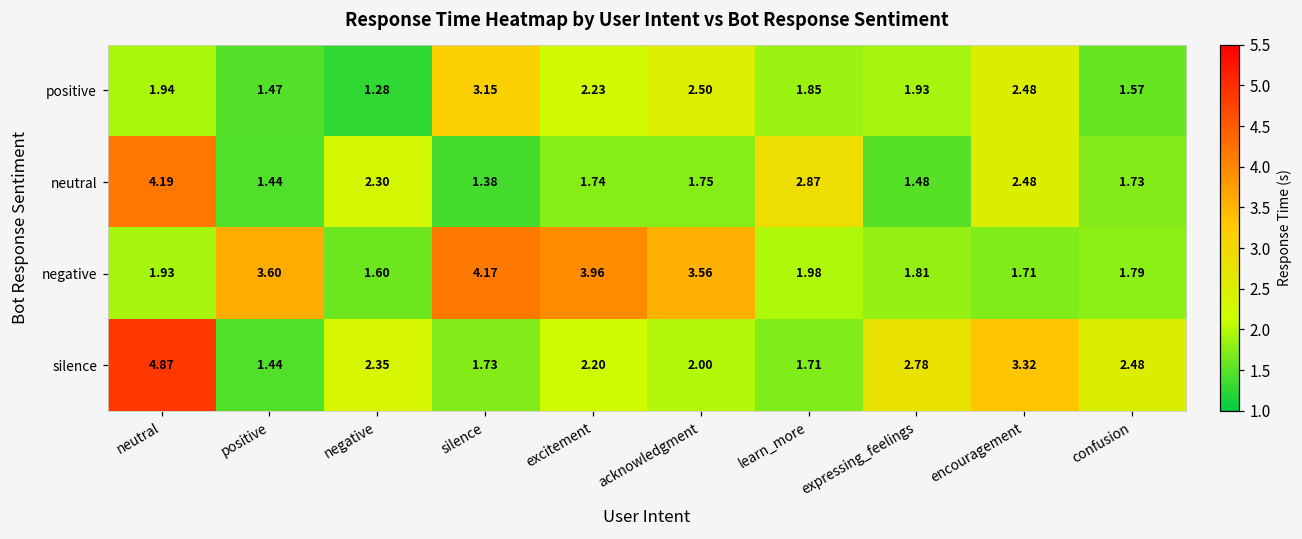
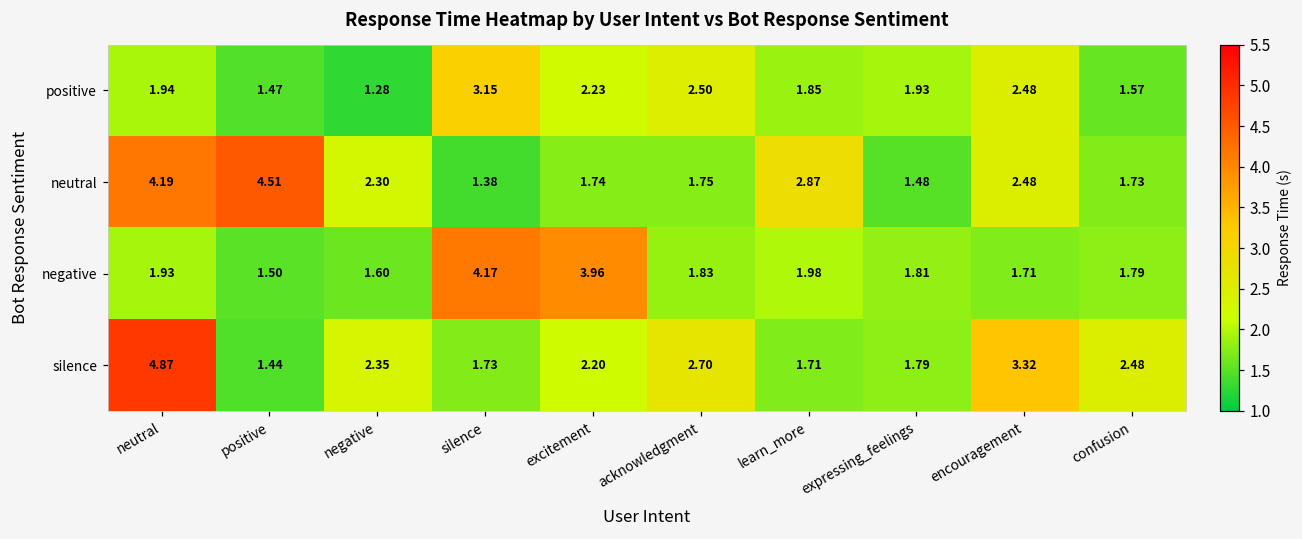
neutral, positive: 1.44 -> 4.51
negative, positive: 3.60 -> 1.50
negative, acknowledgment: 3.56 -> 1.83
silence, acknowledgment: 2.00 -> 2.70
silence, expressing_feelings: 2.78 -> 1.79
